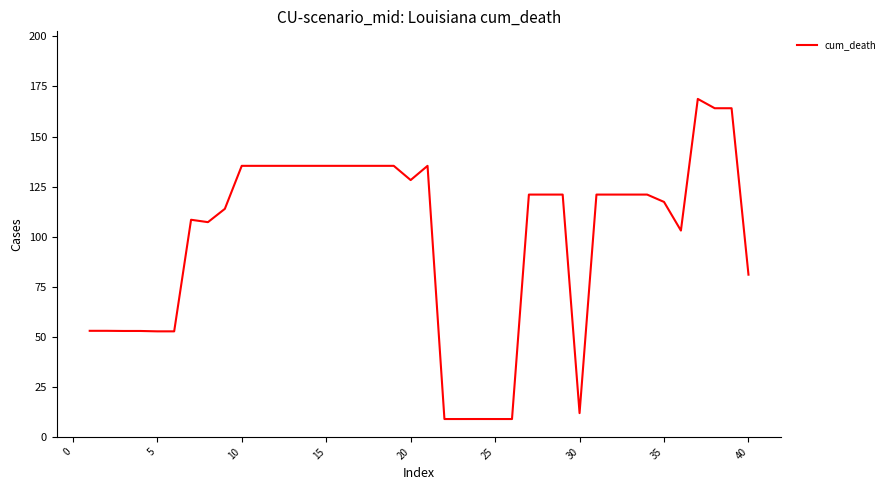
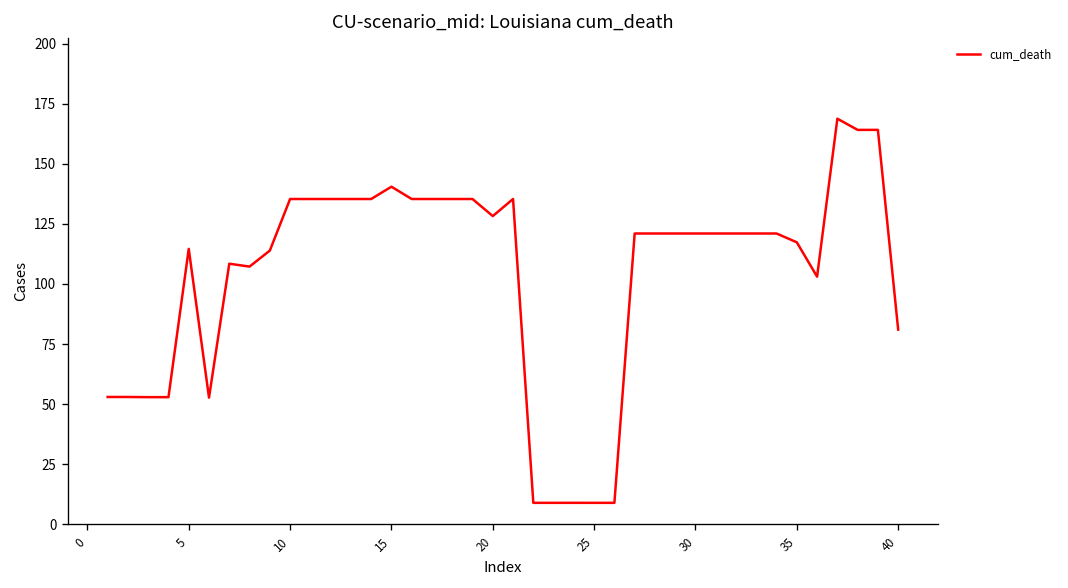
5: 53 -> 115
15: 135 -> 140
30: 12 -> 121
